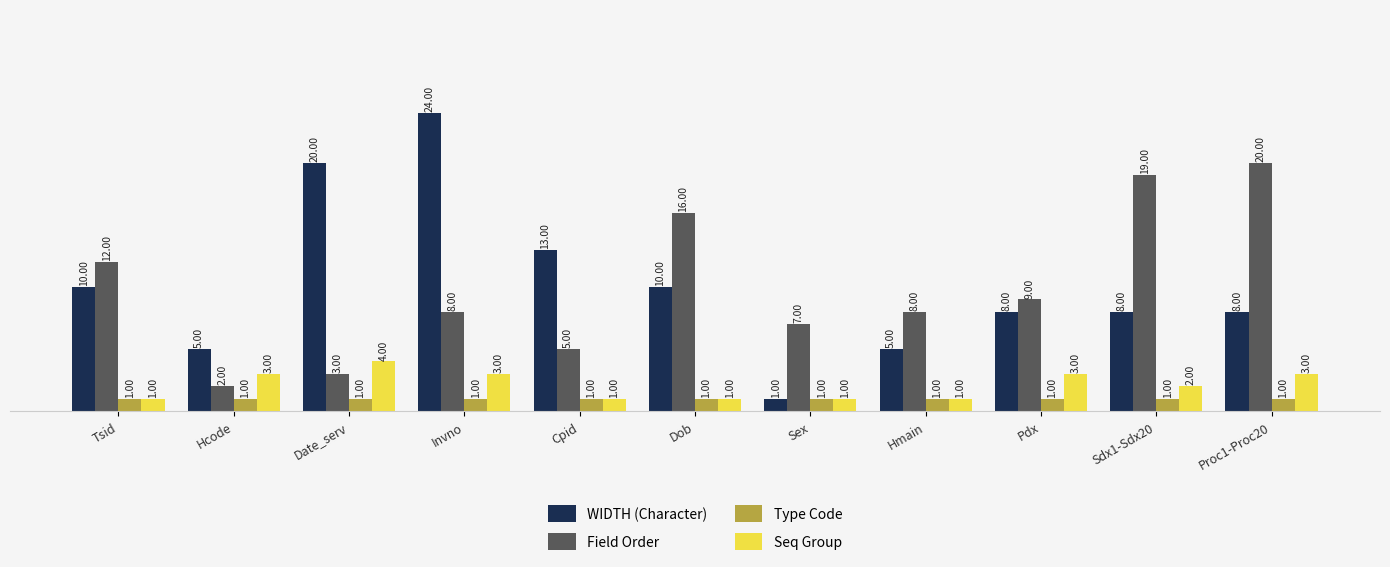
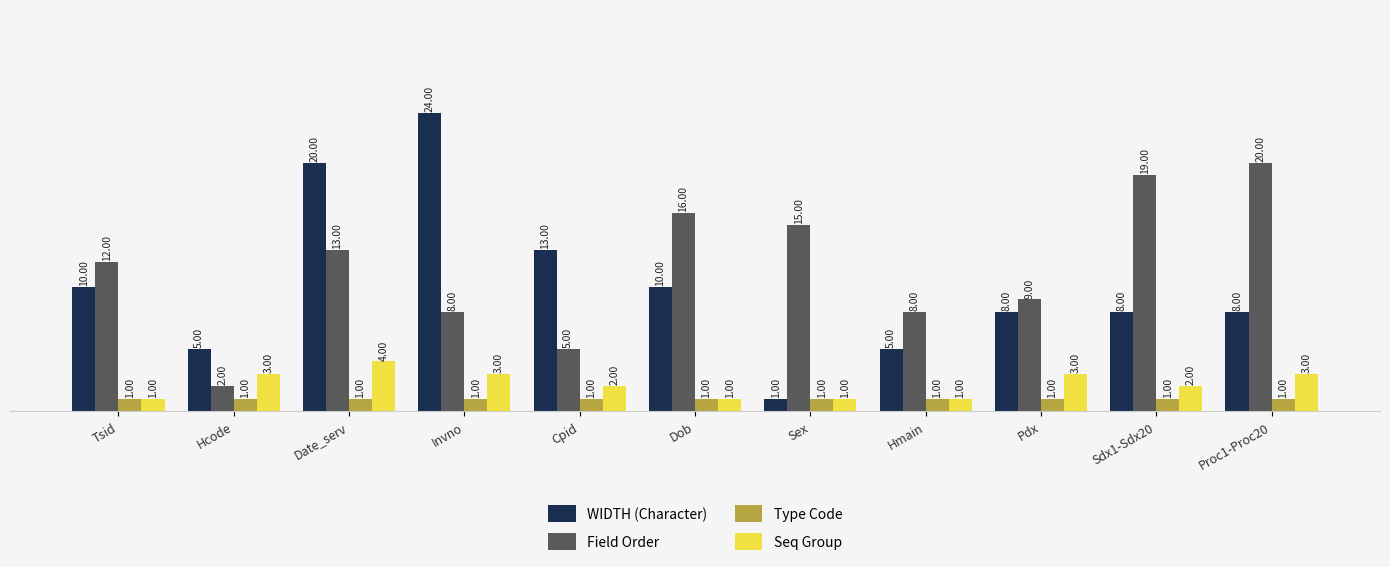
Field Order, Date_serv: 3.00 -> 13.00
Seq Group, Cpid: 1.00 -> 2.00
Field Order, Sex: 7.00 -> 15.00
